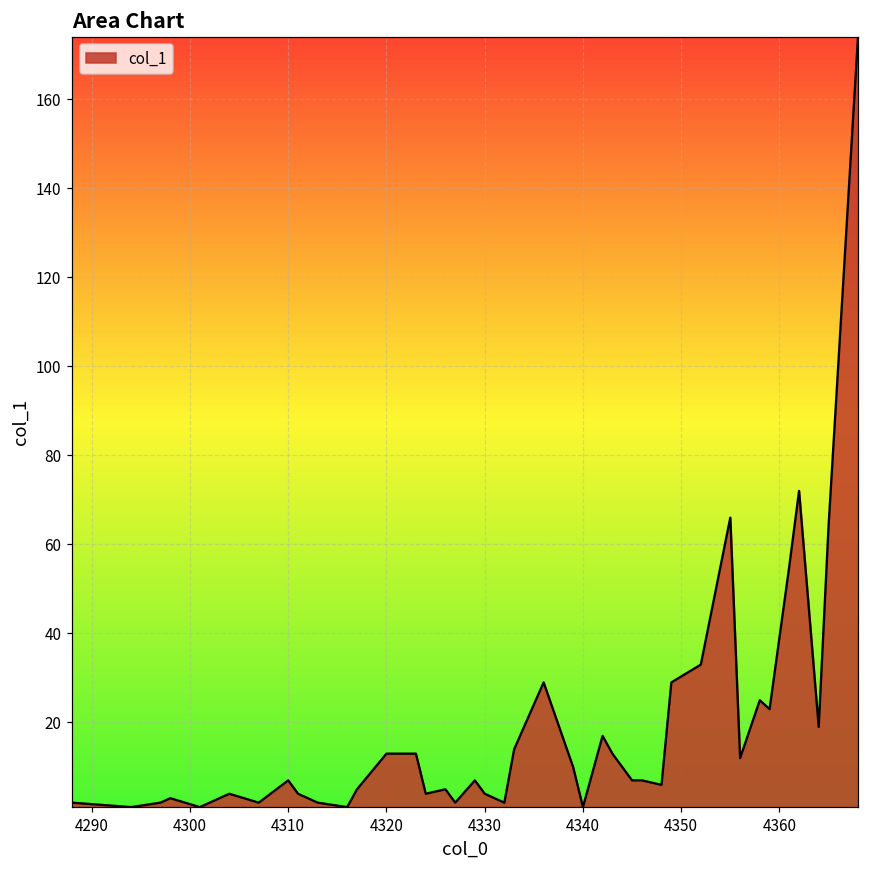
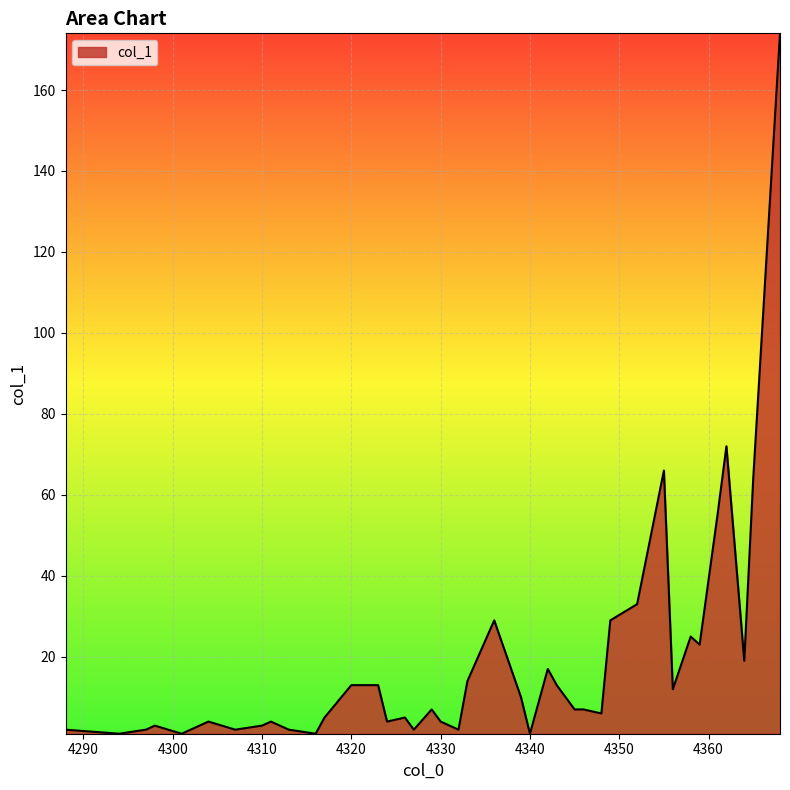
4310: 7 -> 3
